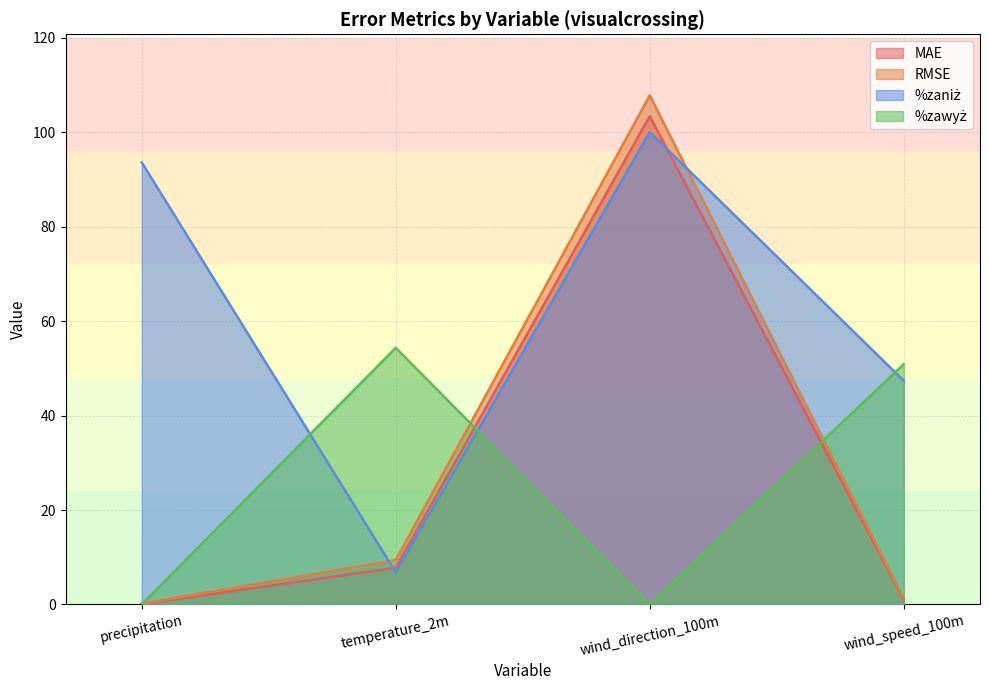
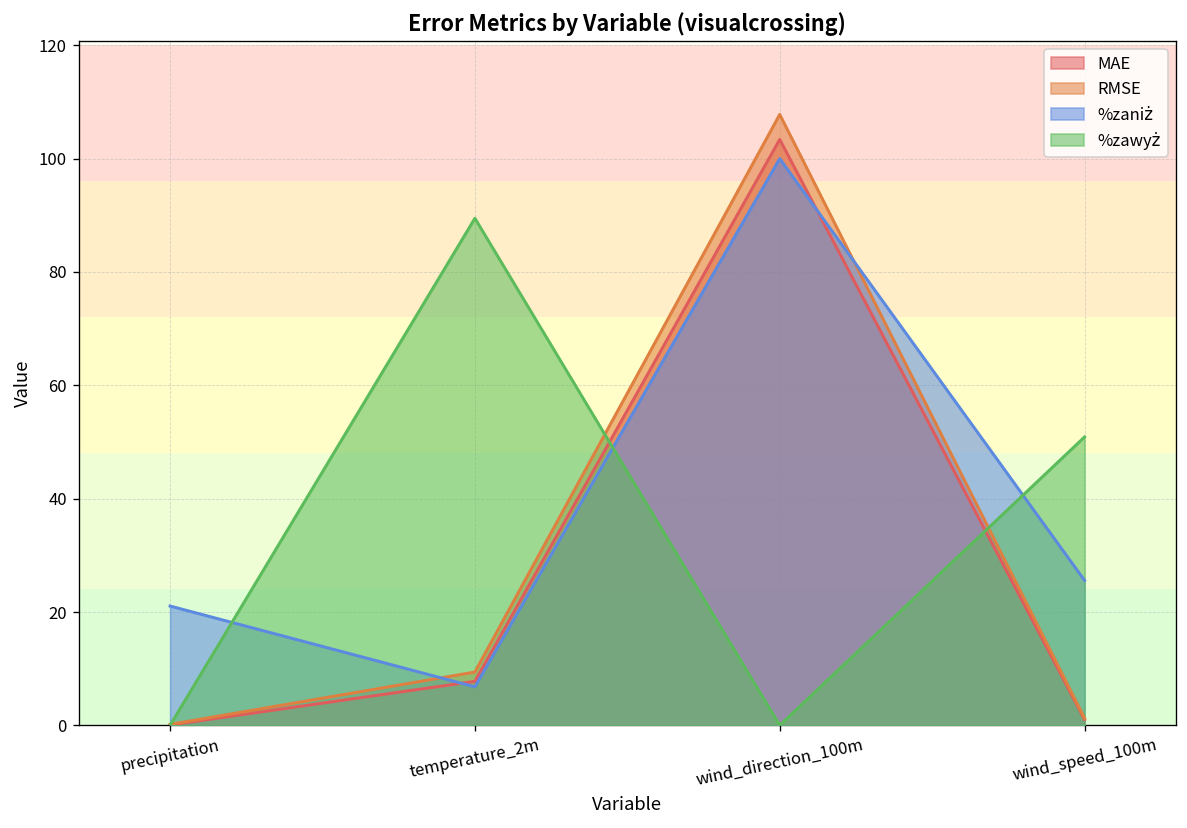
%zaniż, precipitation: 94 -> 21
%zawyż, temperature_2m: 54 -> 89
%zaniż, wind_speed_100m: 47 -> 26
